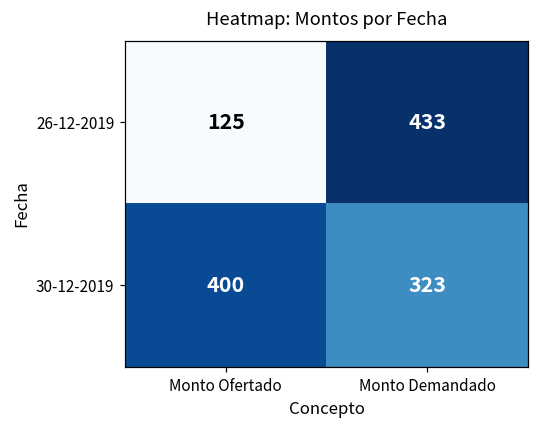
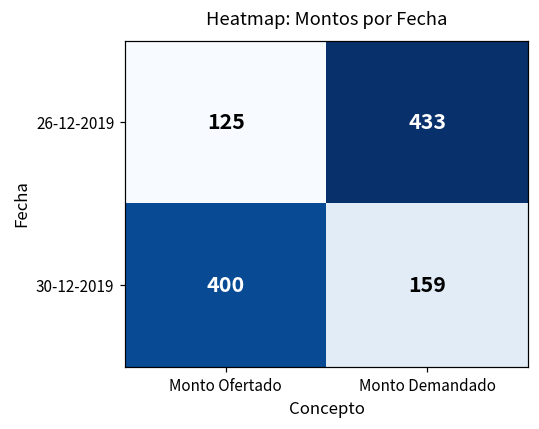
30-12-2019, Monto Demandado: 323 -> 159
